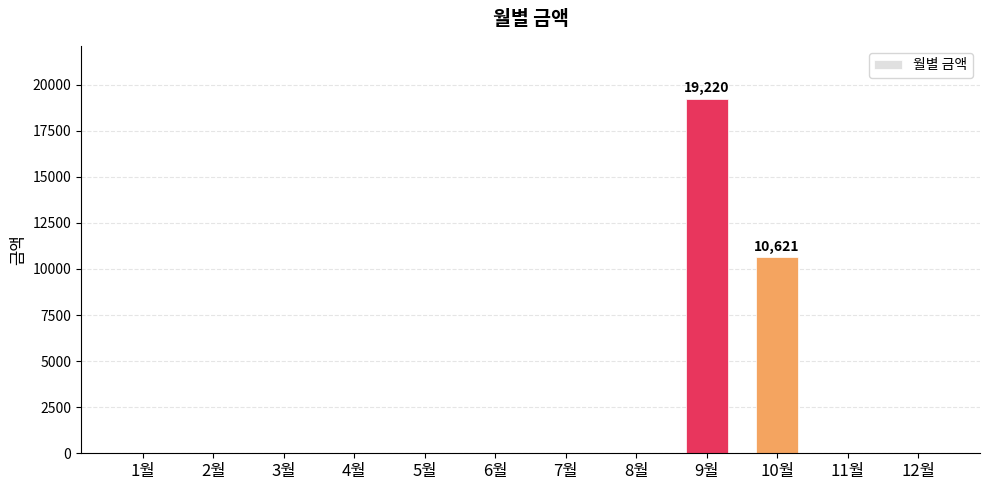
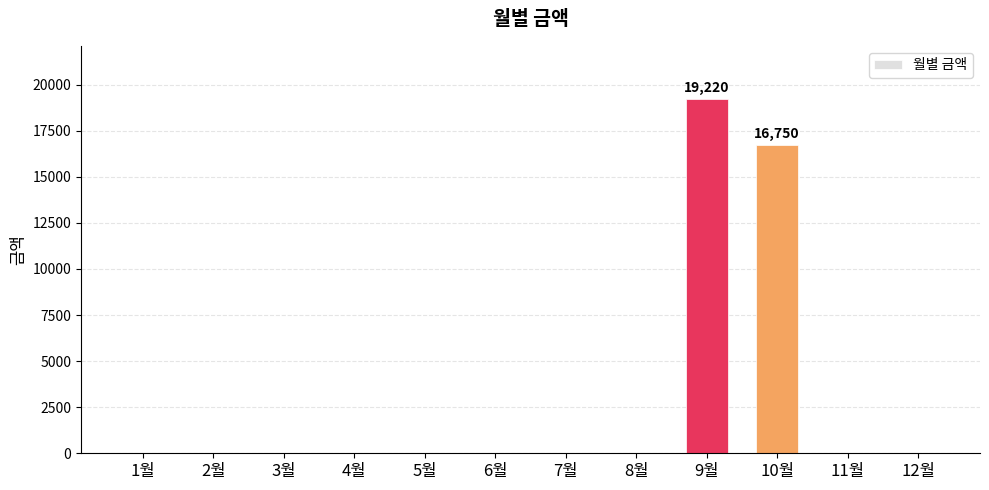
10월: 10,621 -> 16,750
